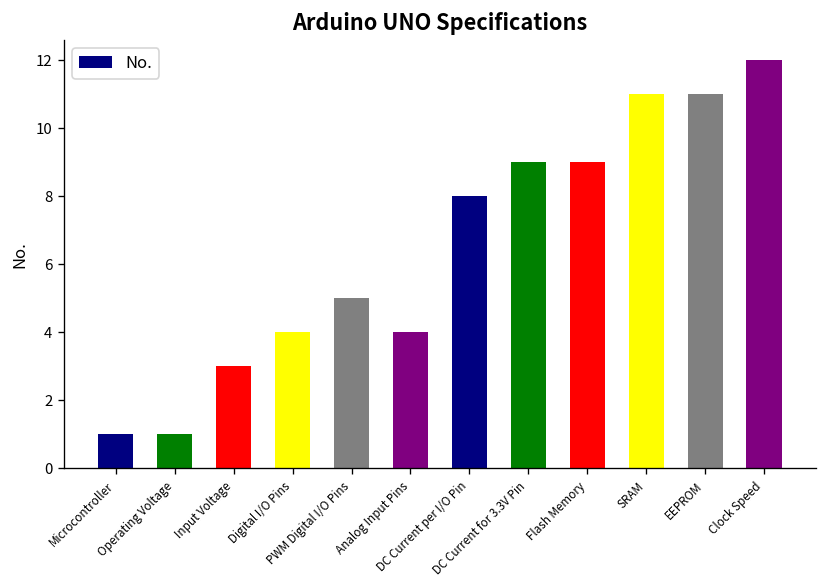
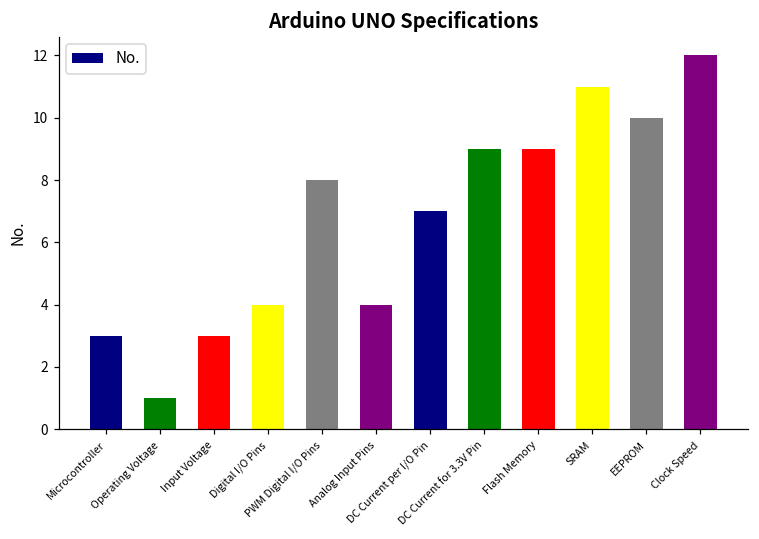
Microcontroller: 1 -> 3
PWM Digital I/O Pins: 5 -> 8
DC Current per I/O Pin: 8 -> 7
EEPROM: 11 -> 10
